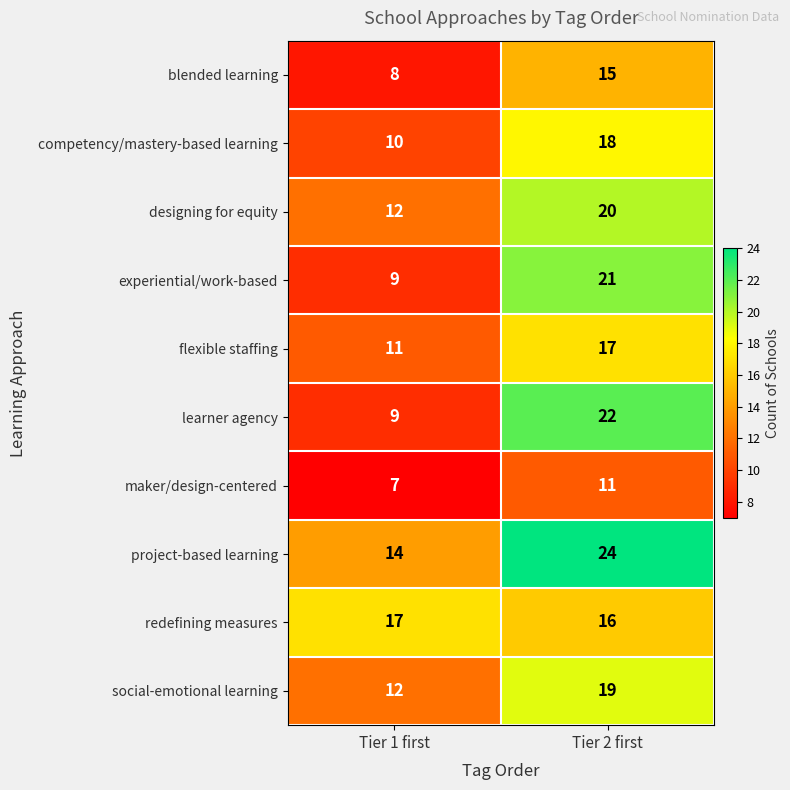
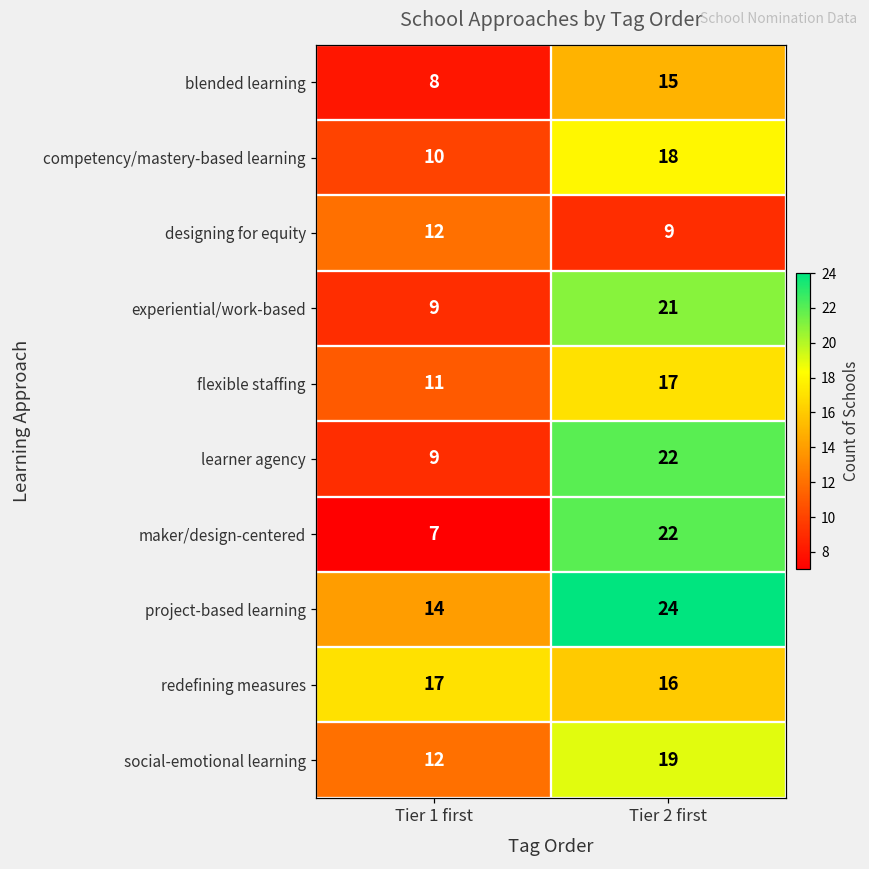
designing for equity, Tier 2 first: 20 -> 9
maker/design-centered, Tier 2 first: 11 -> 22
